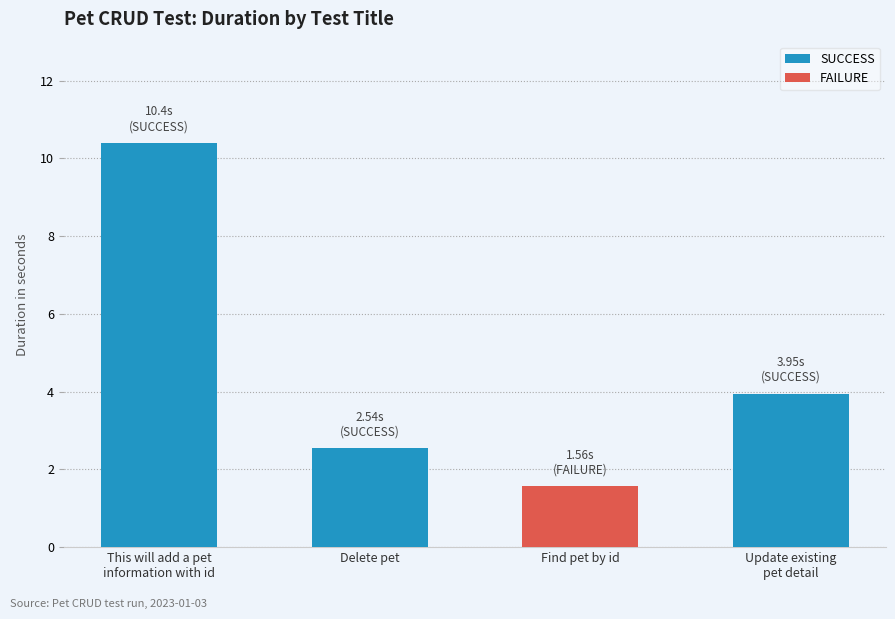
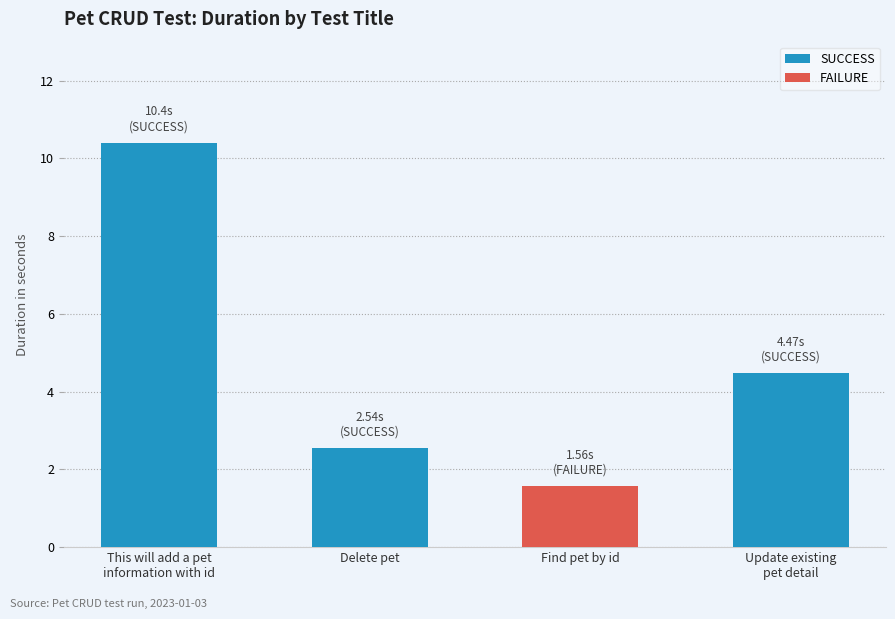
Update existing pet detail: 3.95s -> 4.47s
